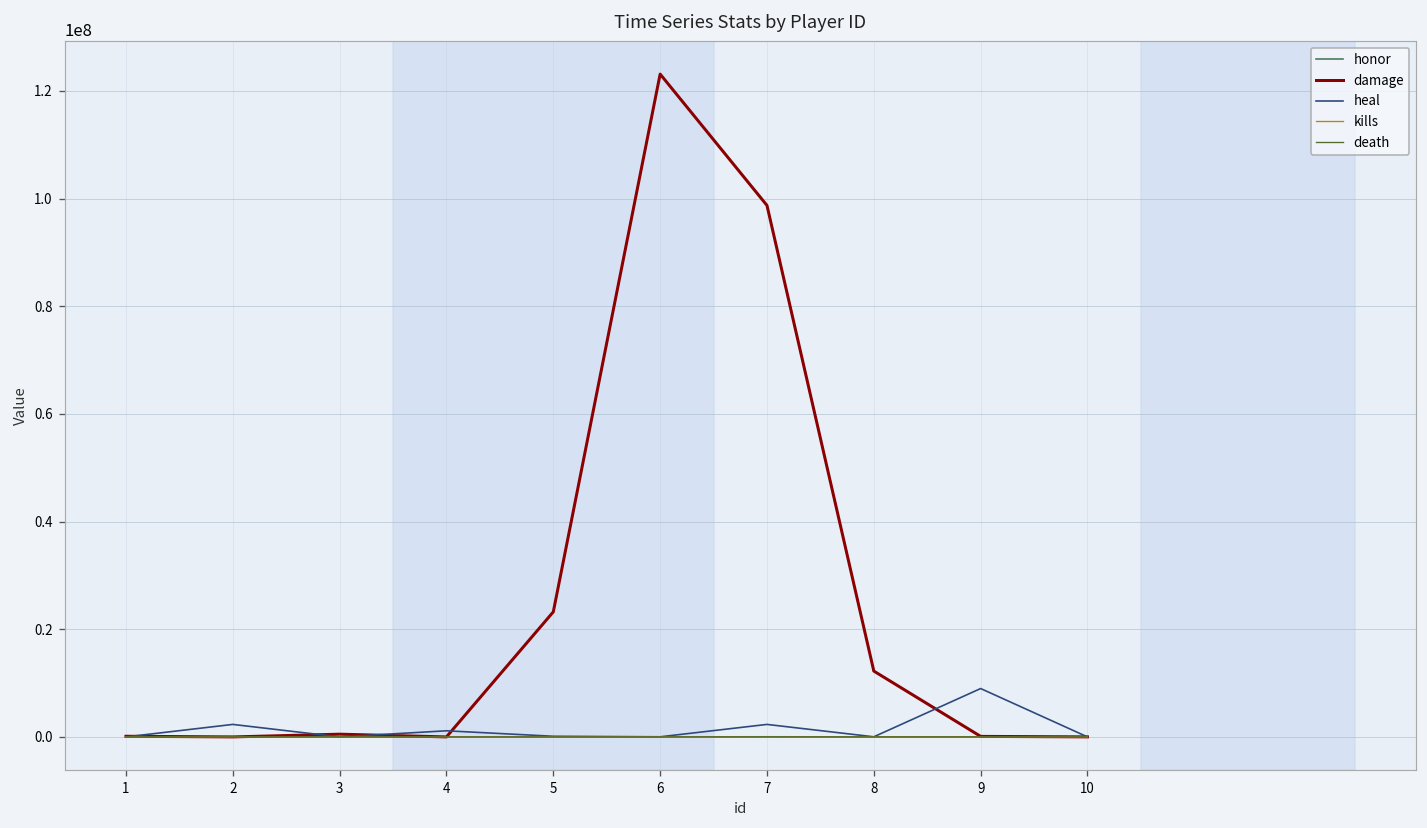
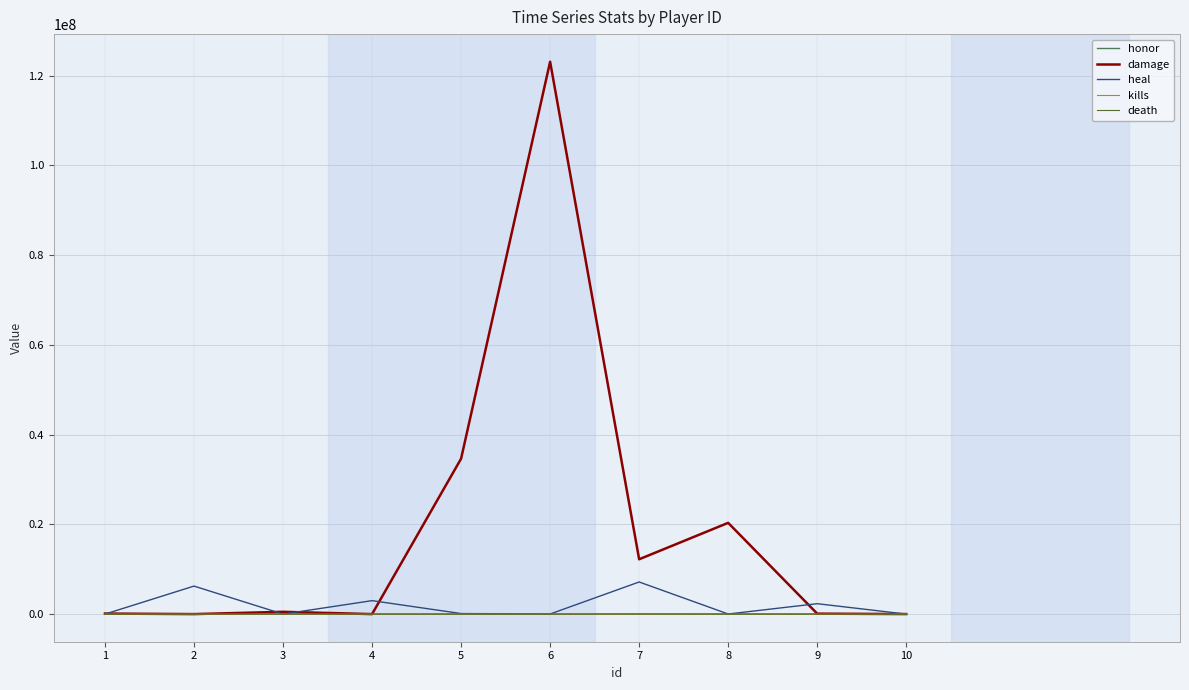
heal, 2: 2000000 -> 6000000
heal, 4: 1000000 -> 3000000
damage, 5: 23000000 -> 35000000
damage, 7: 99000000 -> 12000000
heal, 7: 2000000 -> 7000000
damage, 8: 12000000 -> 20000000
heal, 9: 9000000 -> 2000000
